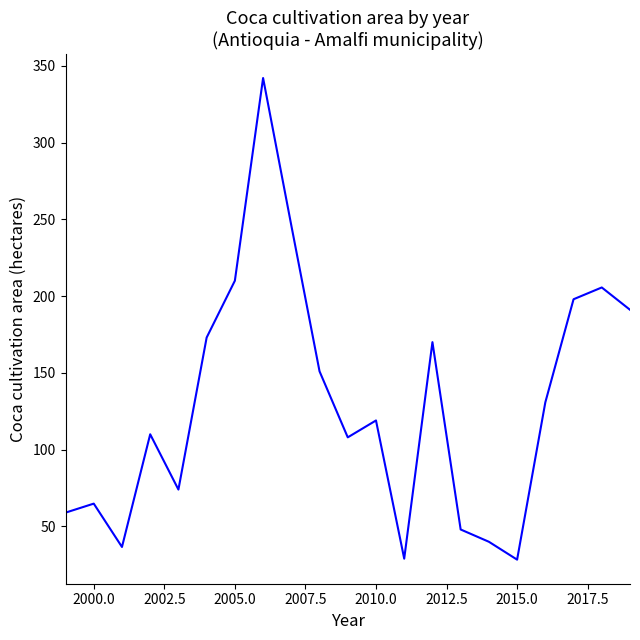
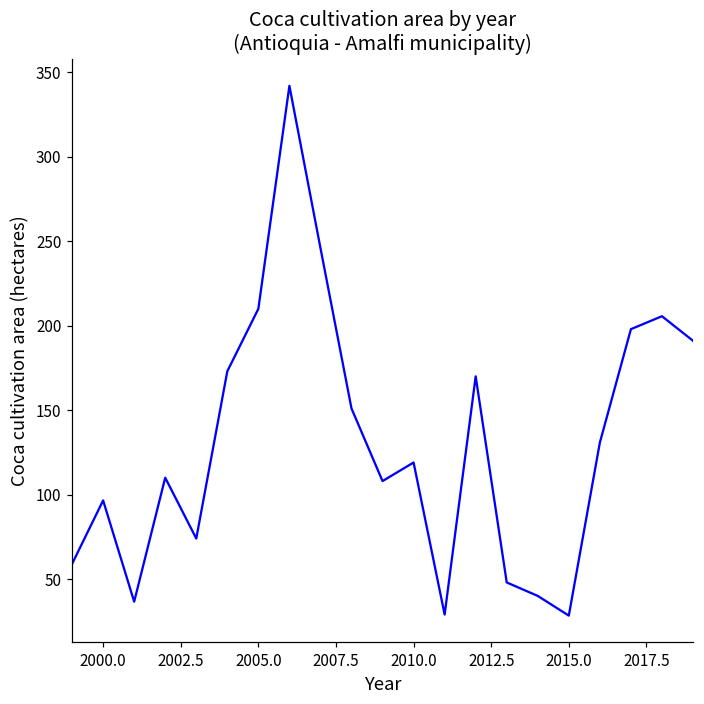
2000.0: 65 -> 97
